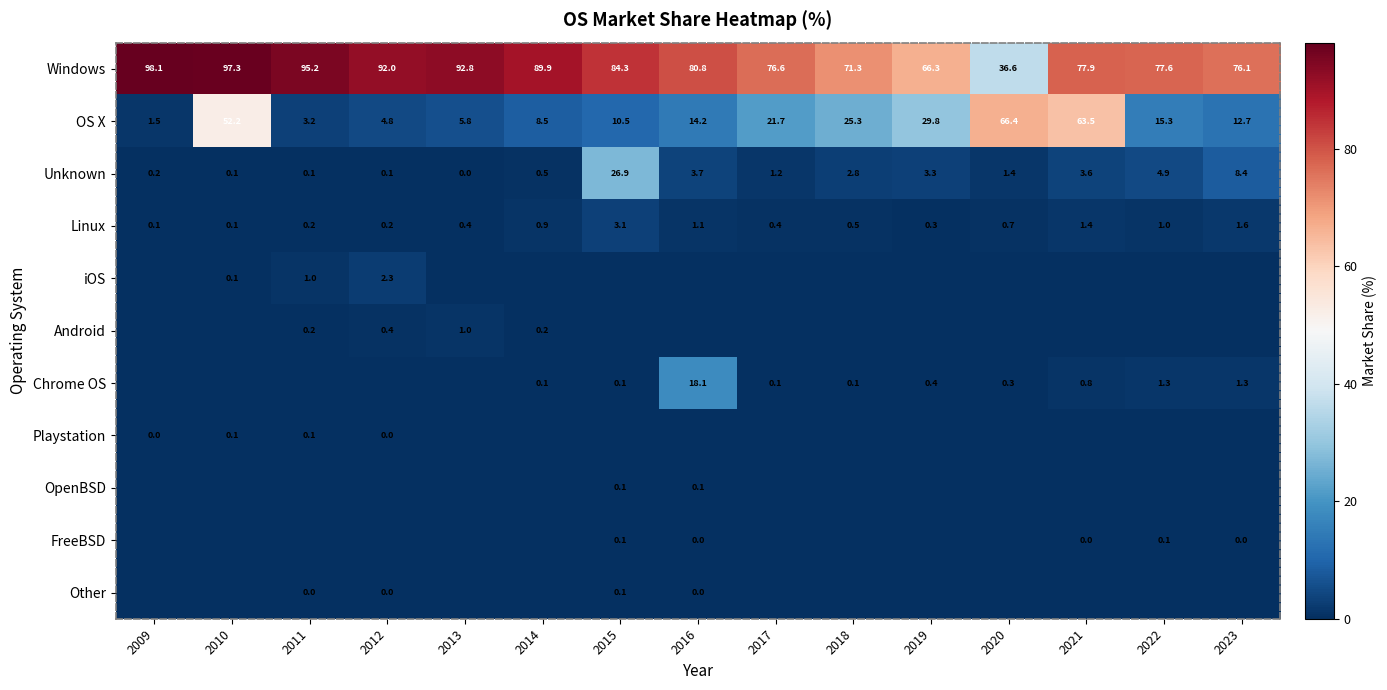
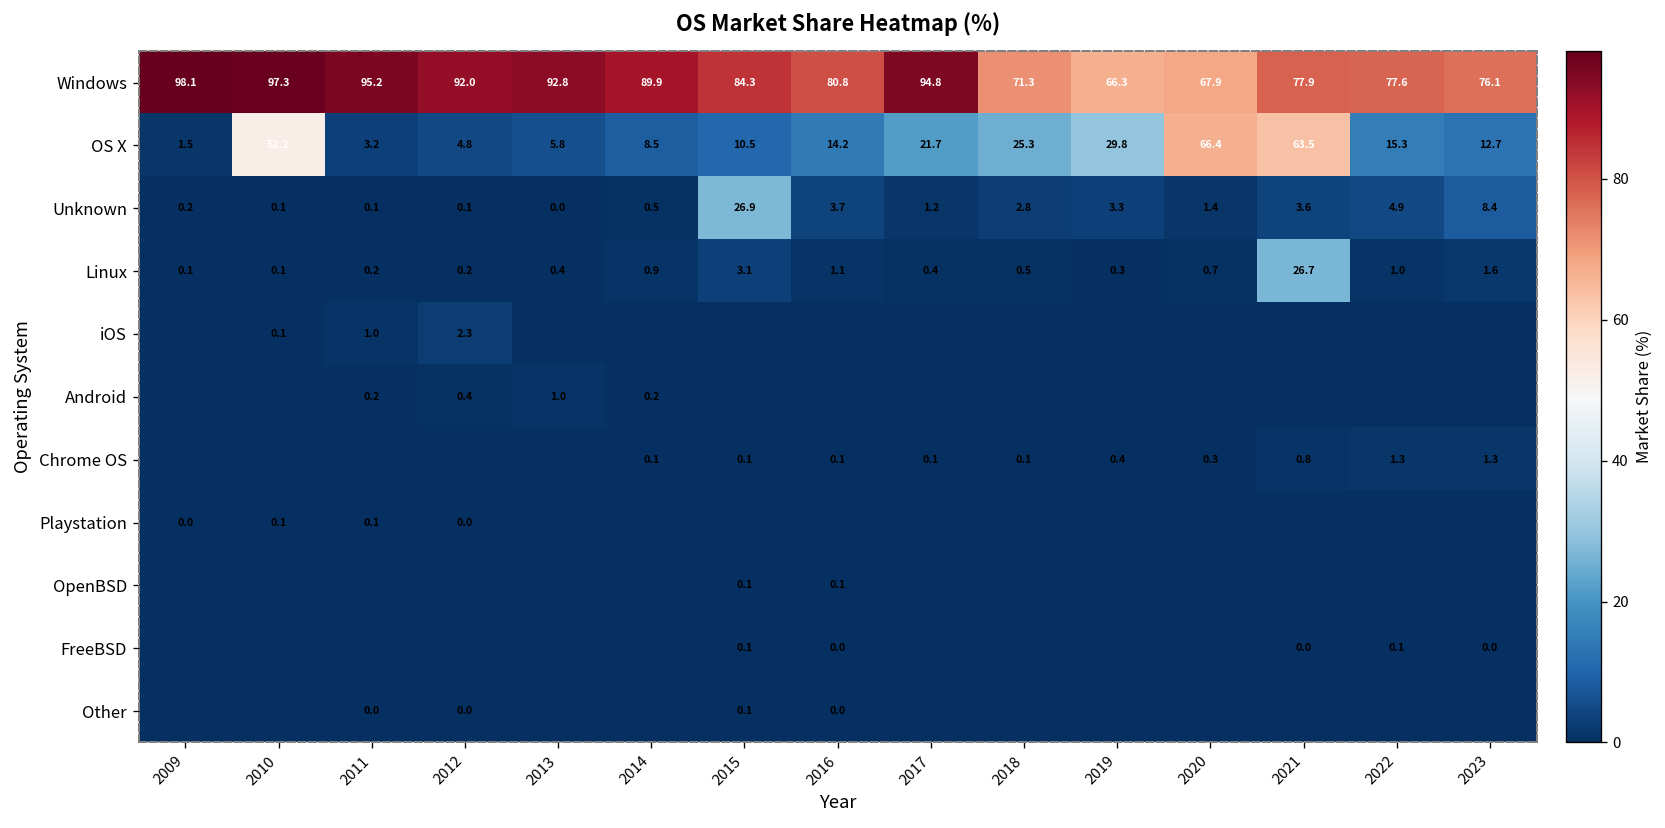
Windows, 2017: 76.6 -> 94.8
Windows, 2020: 36.6 -> 67.9
Linux, 2021: 1.4 -> 26.7
Chrome OS, 2016: 18.1 -> 0.1
